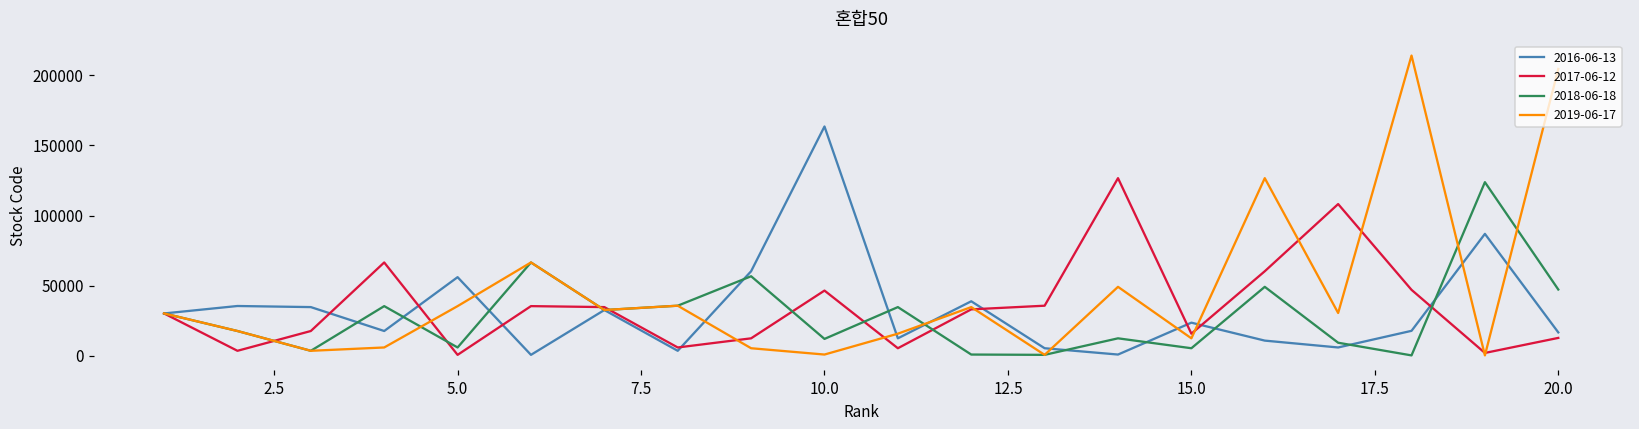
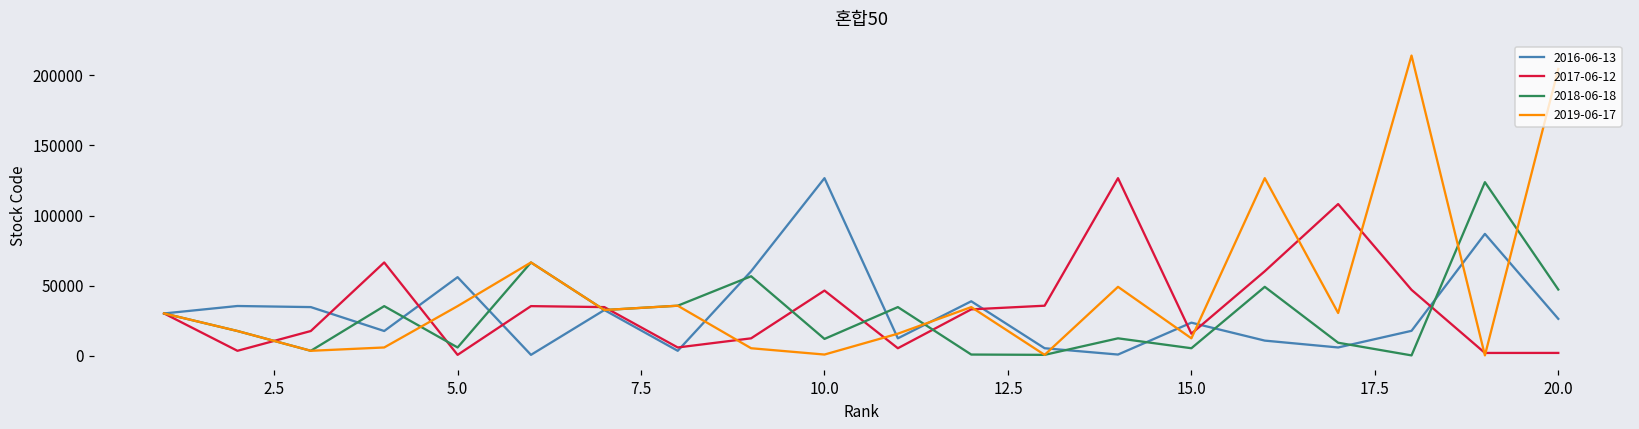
2016-06-13, 10.0: 164000 -> 127000
2016-06-13, 20.0: 17000 -> 26000
2017-06-12, 20.0: 13000 -> 2000
